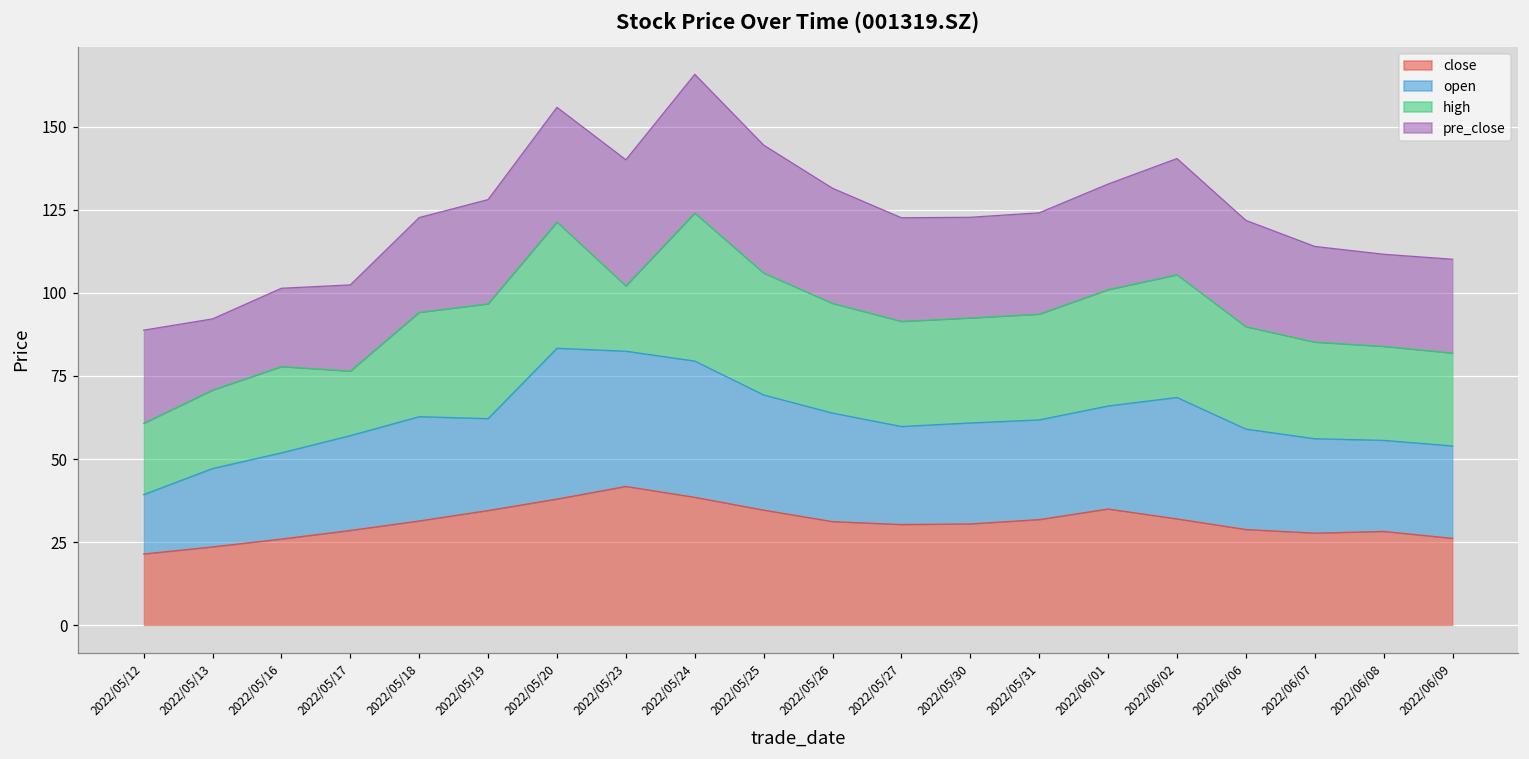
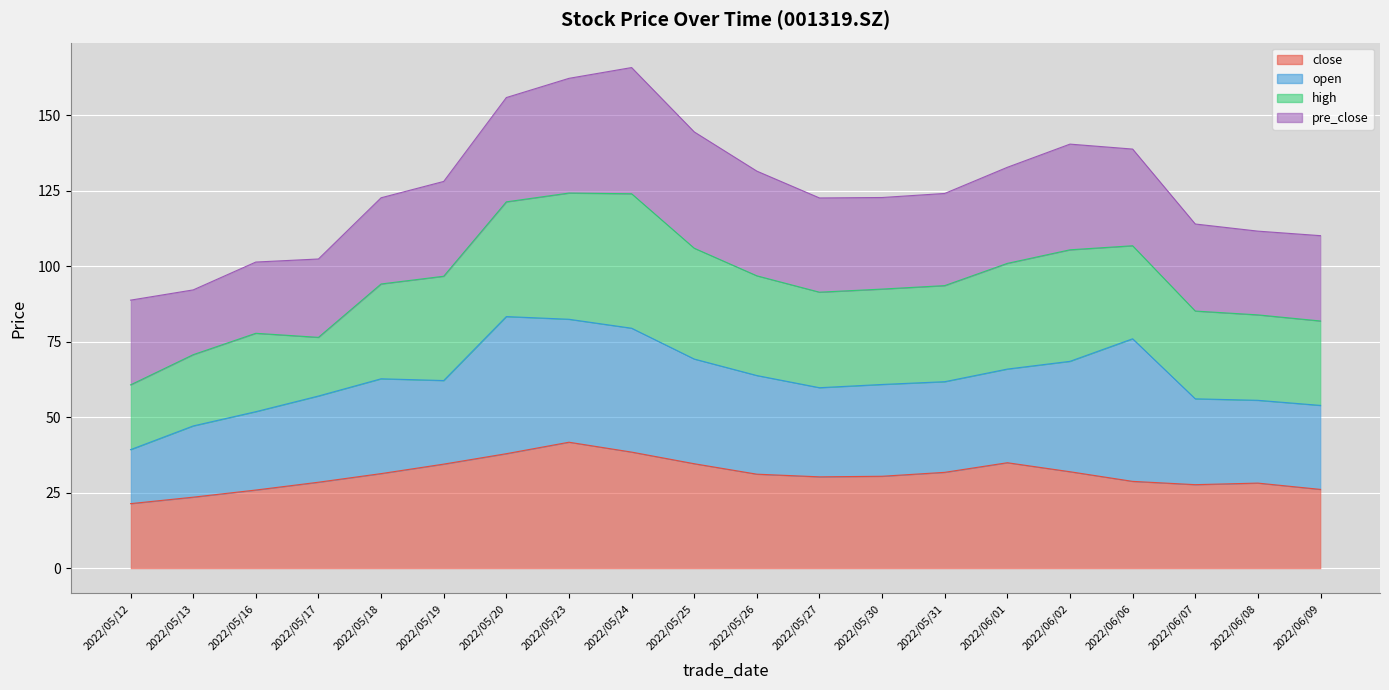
high, 2022/05/23: 20 -> 42
open, 2022/06/06: 30 -> 47
